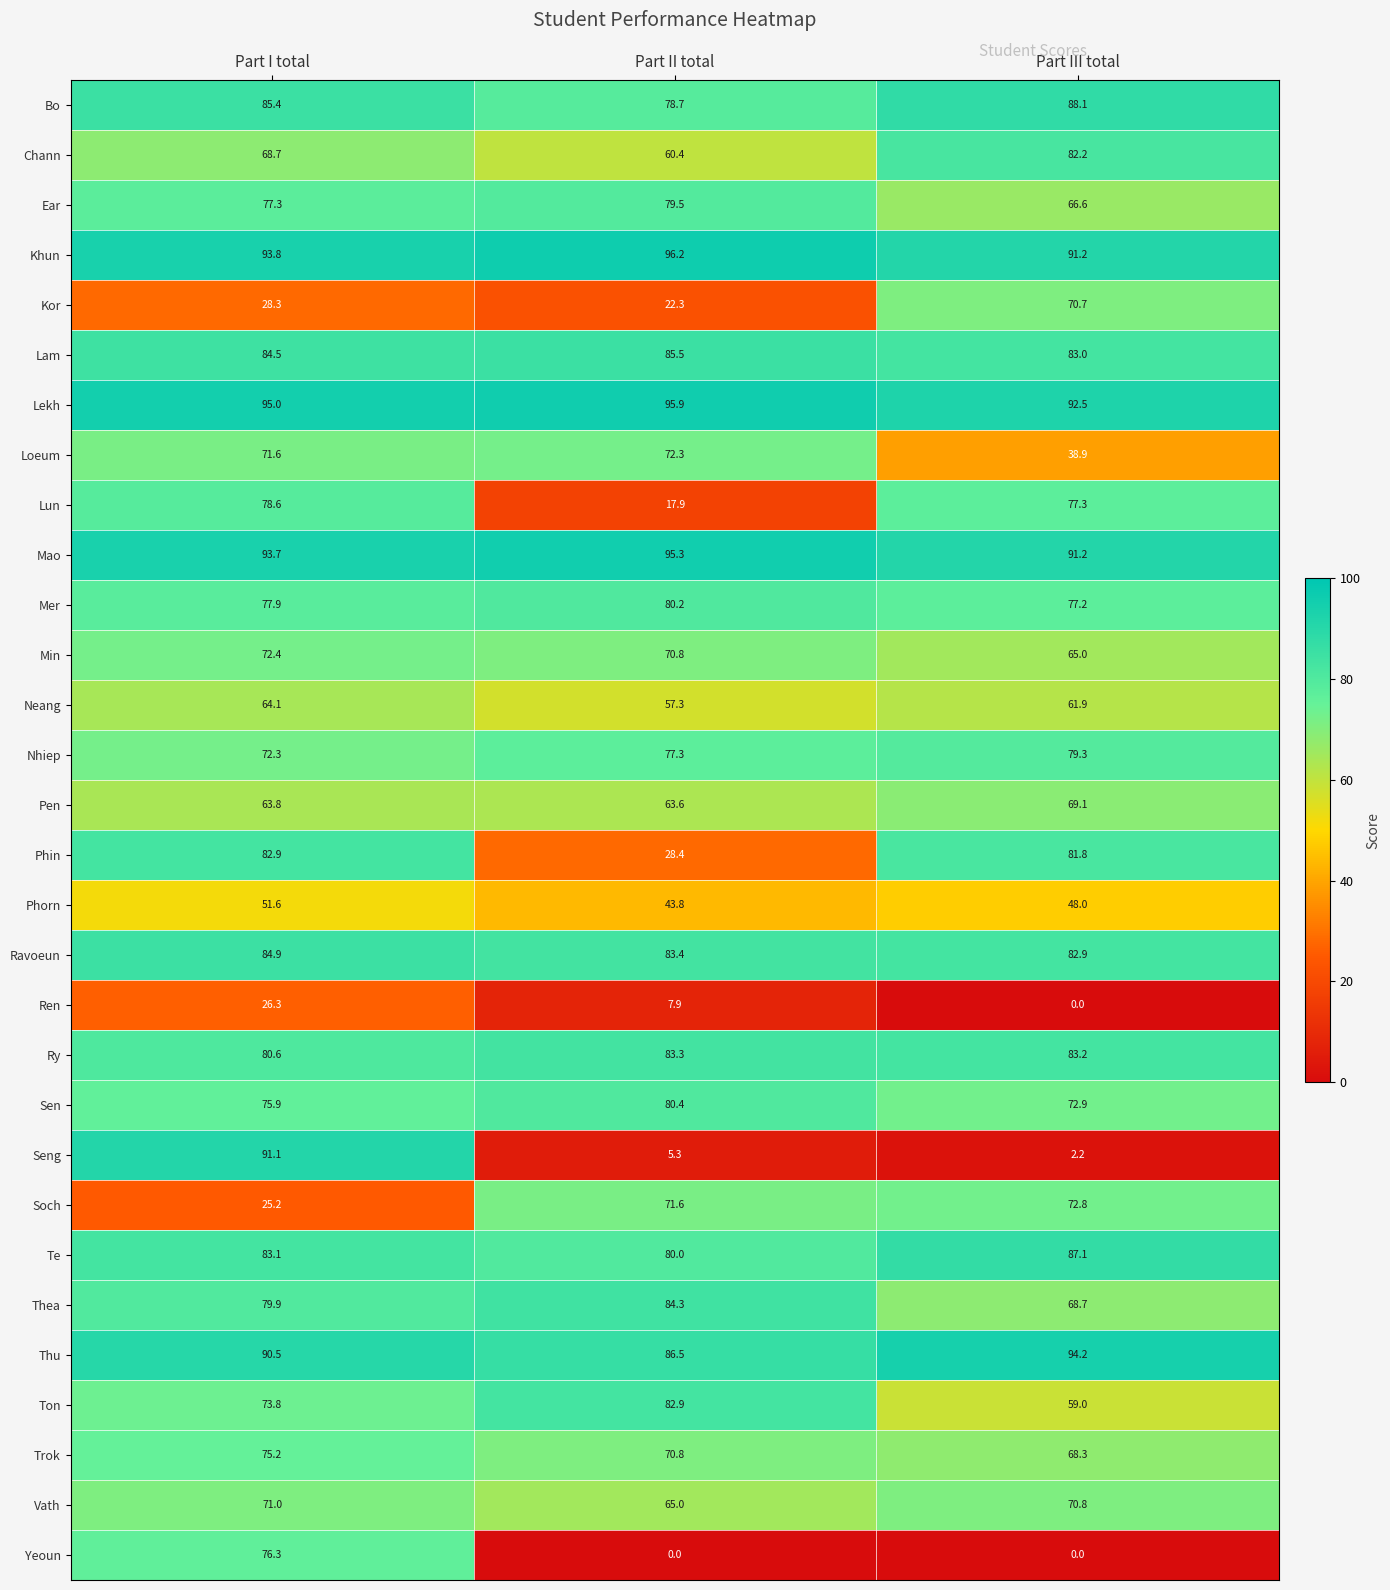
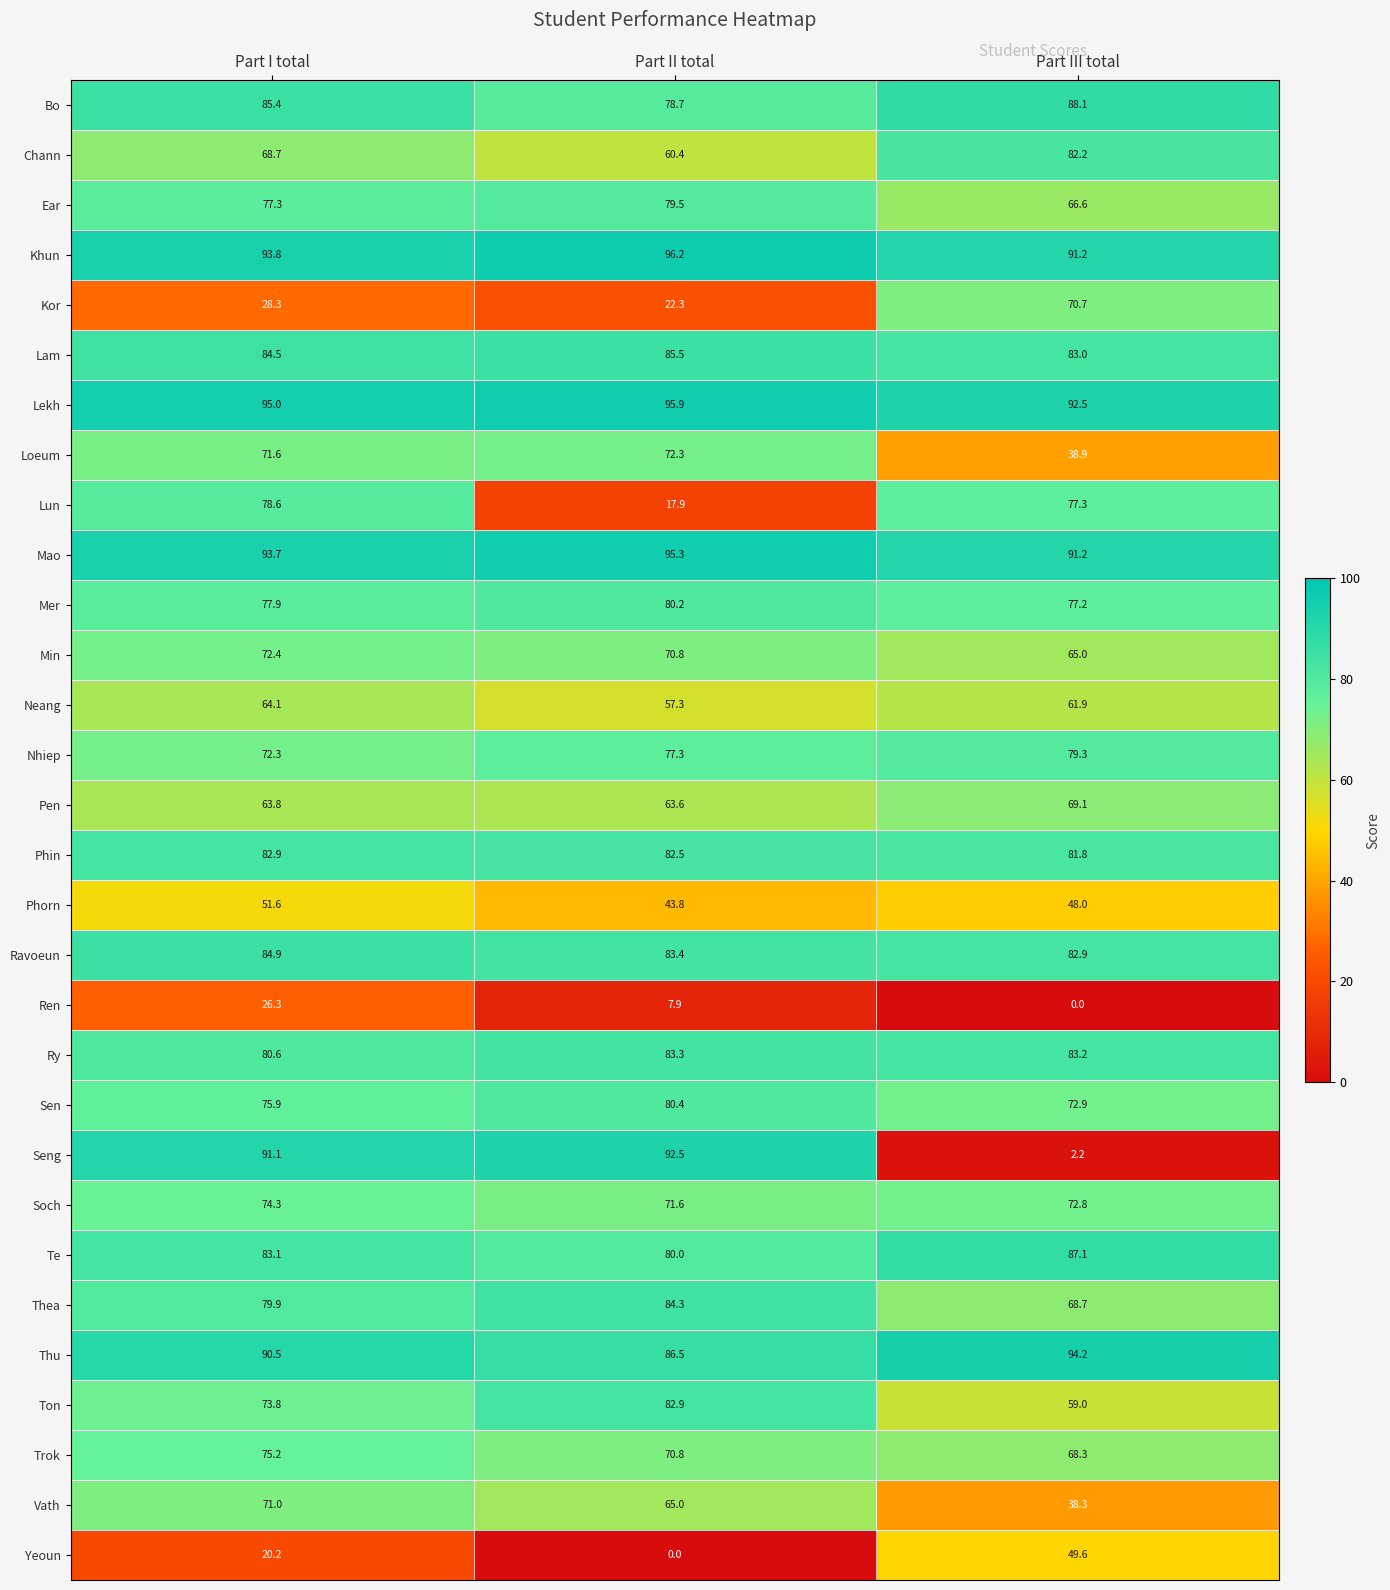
Phin, Part II total: 28.4 -> 82.5
Seng, Part II total: 5.3 -> 92.5
Soch, Part I total: 25.2 -> 74.3
Vath, Part III total: 70.8 -> 38.3
Yeoun, Part I total: 76.3 -> 20.2
Yeoun, Part III total: 0.0 -> 49.6
